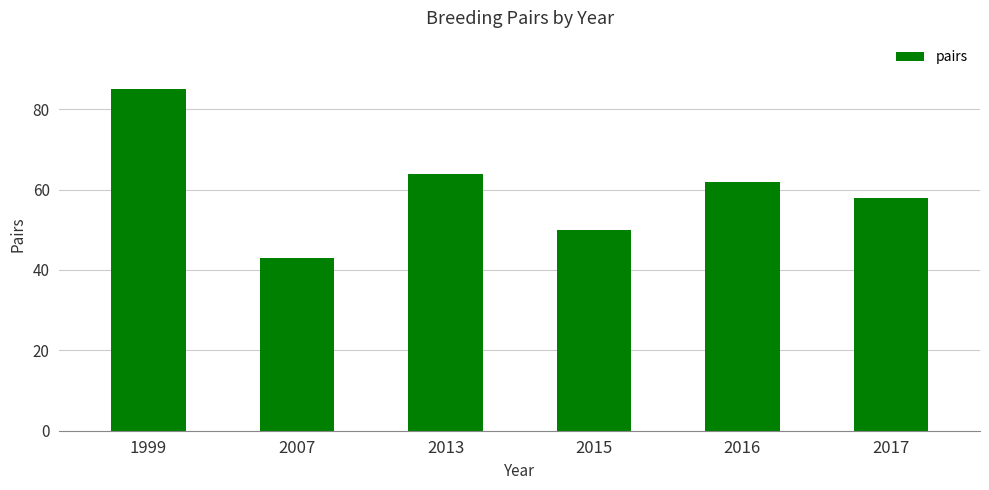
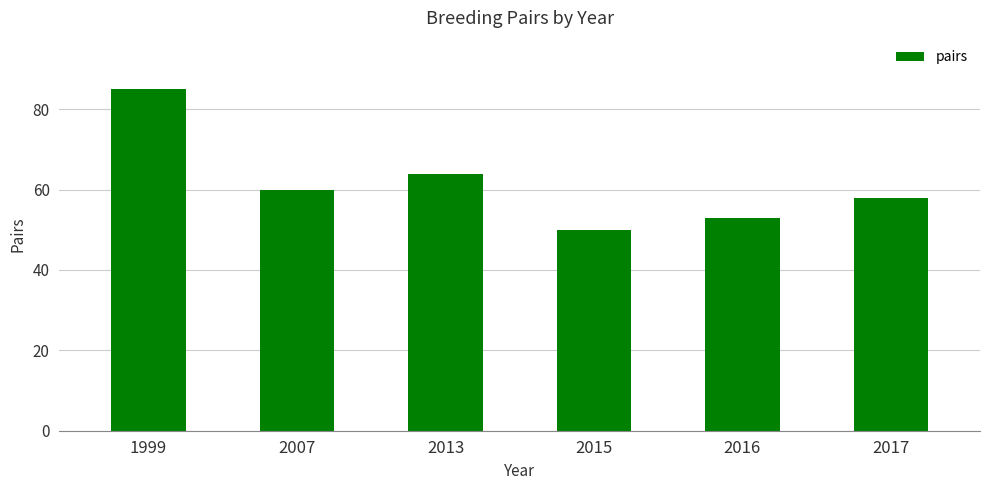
2007: 43 -> 60
2016: 62 -> 53
